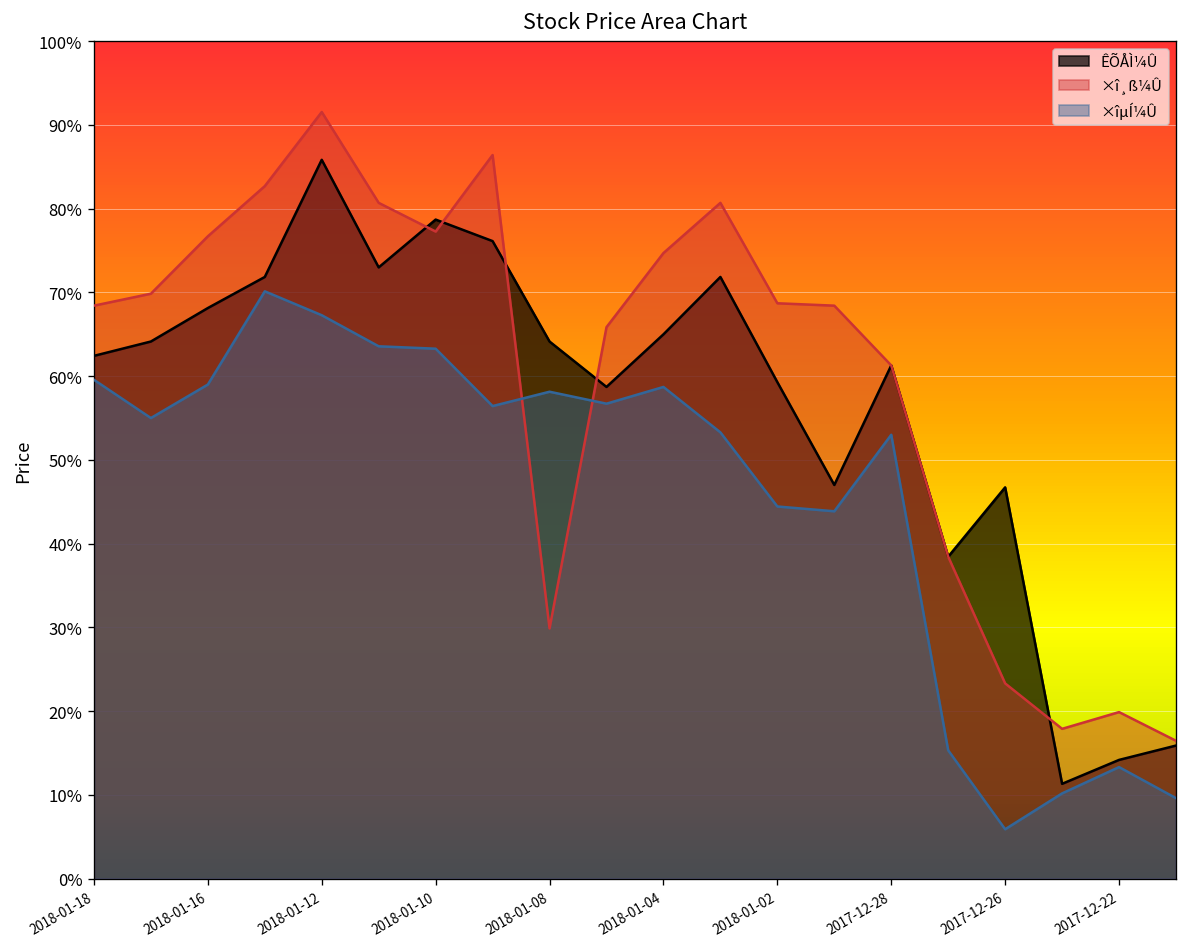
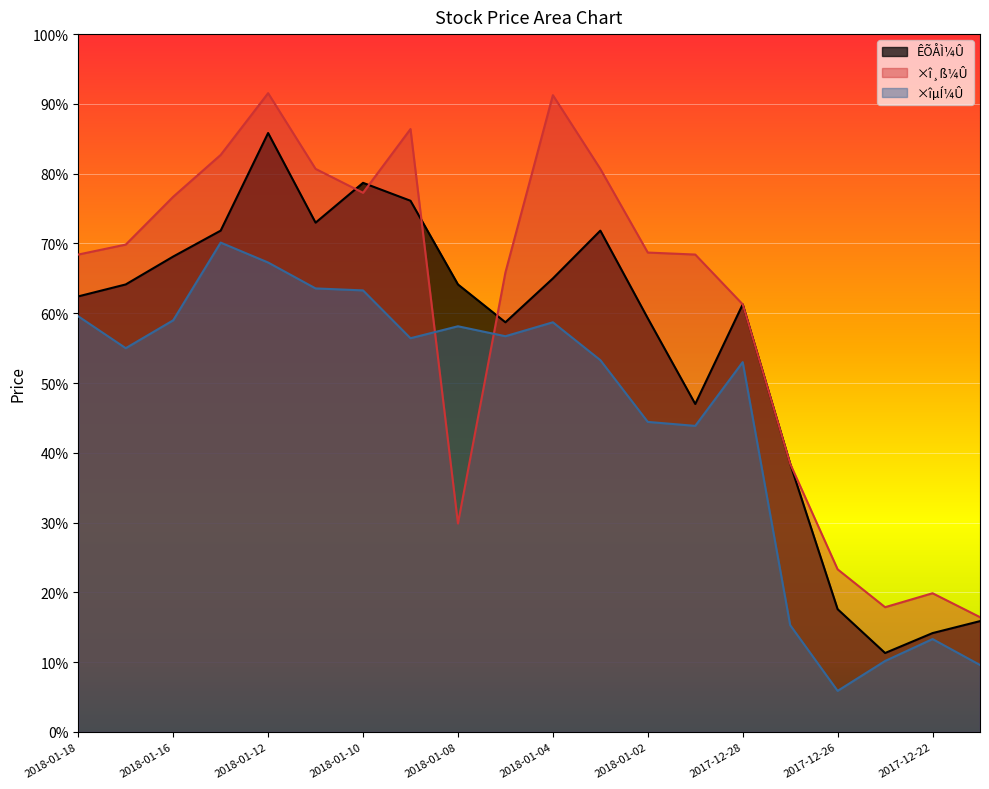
×î¸ß¼Û, 2018-01-04: 75% -> 91%
ÊÕÅÌ¼Û, 2017-12-26: 47% -> 18%
